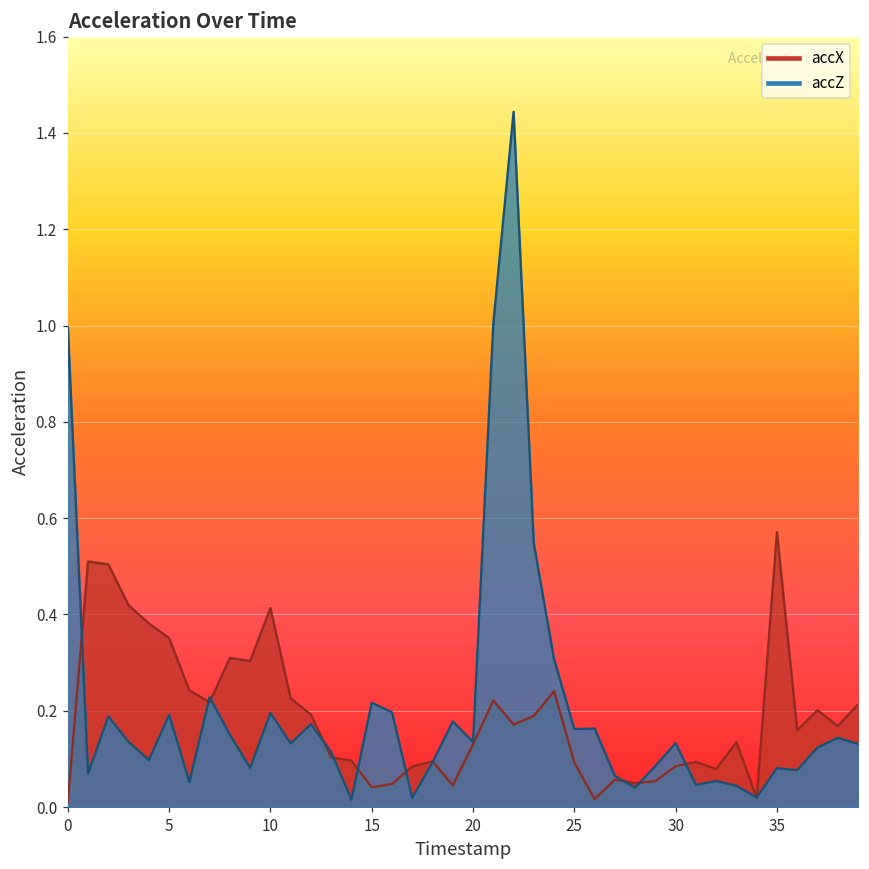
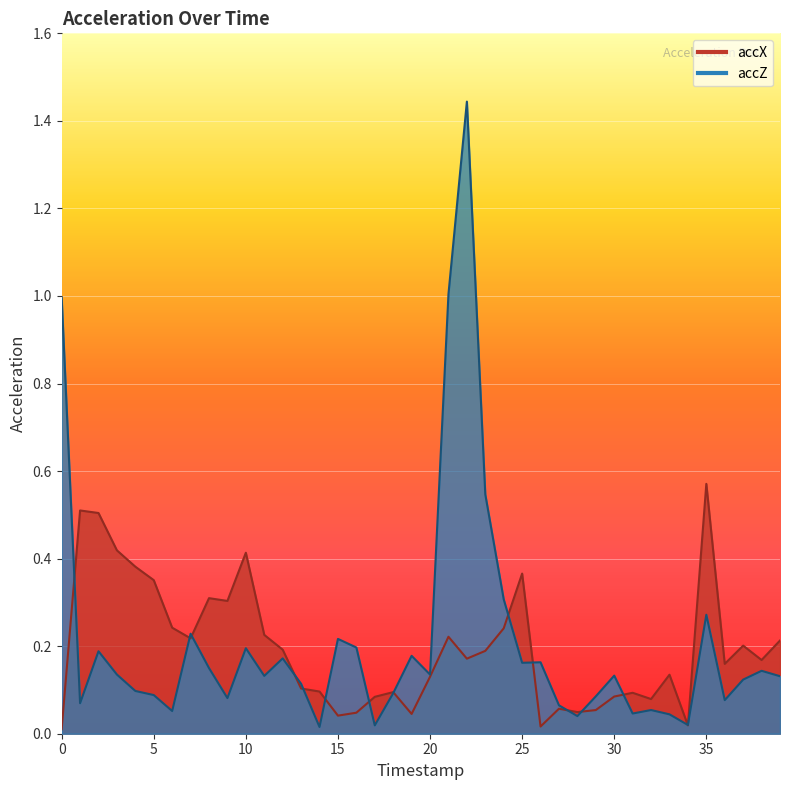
accZ, 5: 0.19 -> 0.09
accX, 25: 0.09 -> 0.37
accZ, 35: 0.08 -> 0.27
